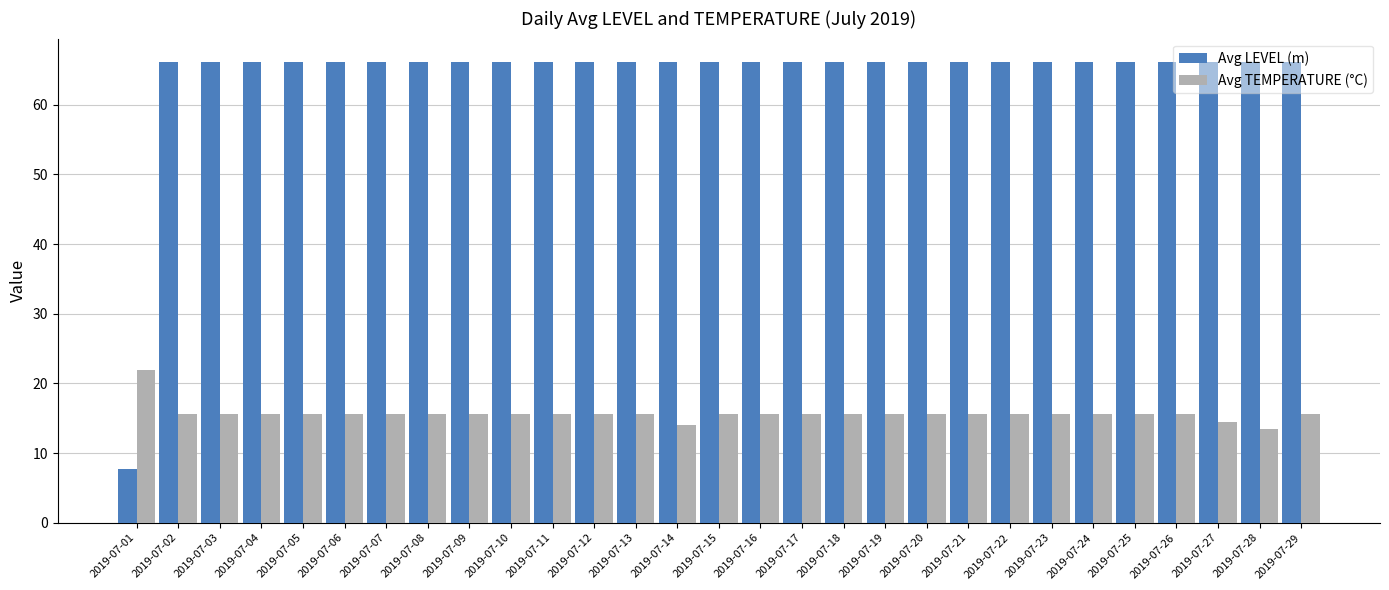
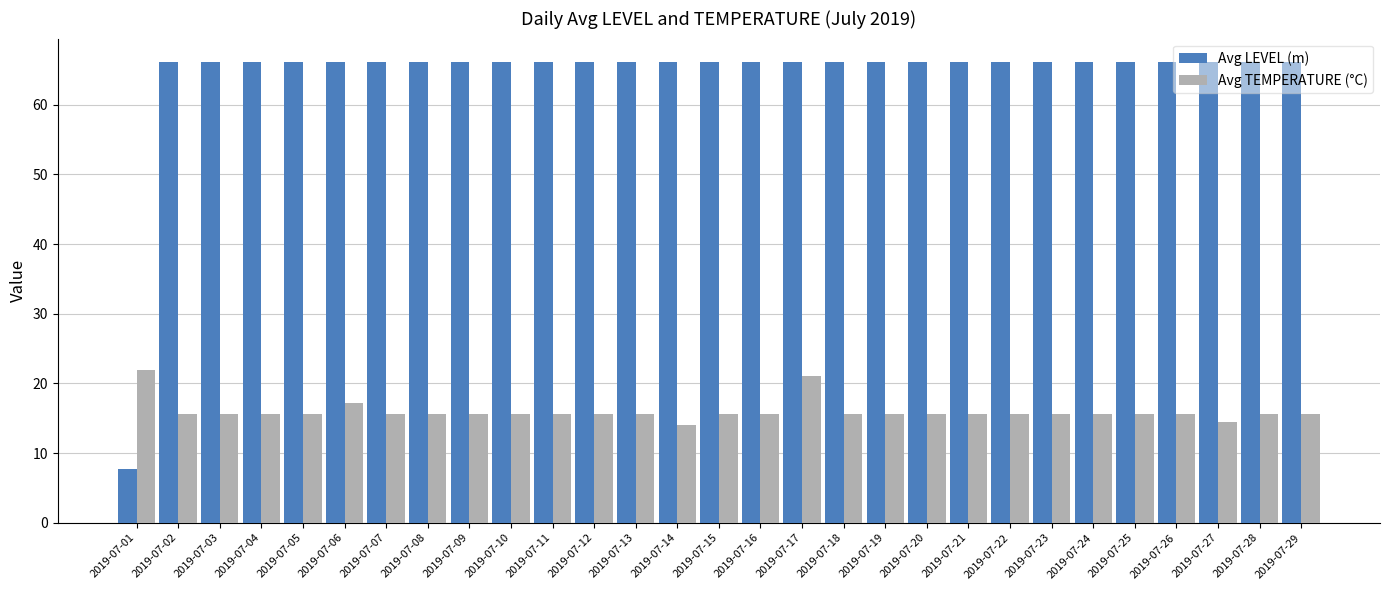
Avg TEMPERATURE (°C), 2019-07-06: 16 -> 17
Avg TEMPERATURE (°C), 2019-07-17: 16 -> 21
Avg TEMPERATURE (°C), 2019-07-28: 13 -> 16
